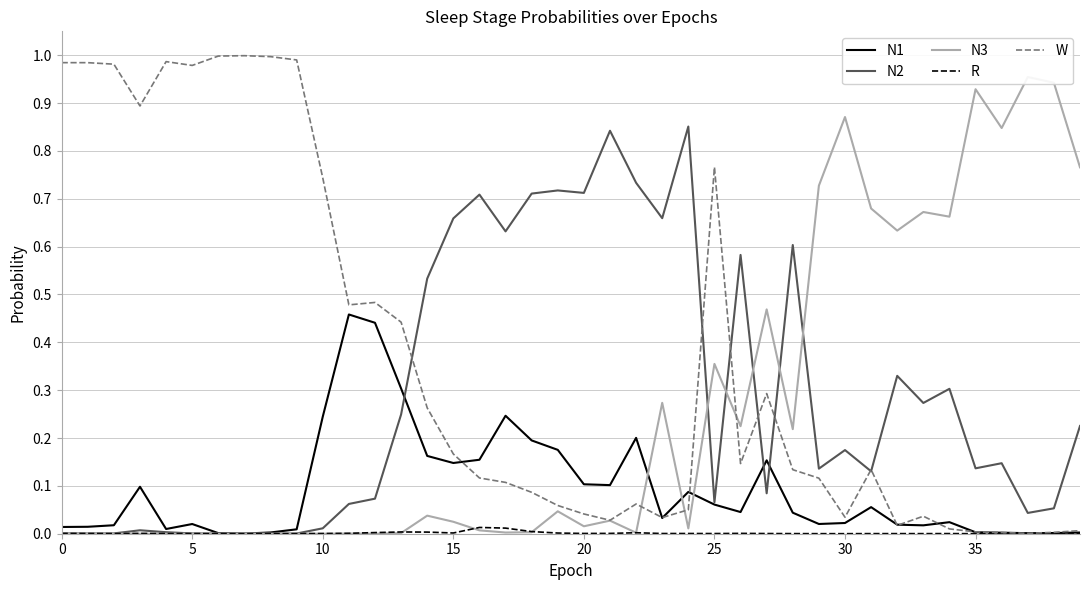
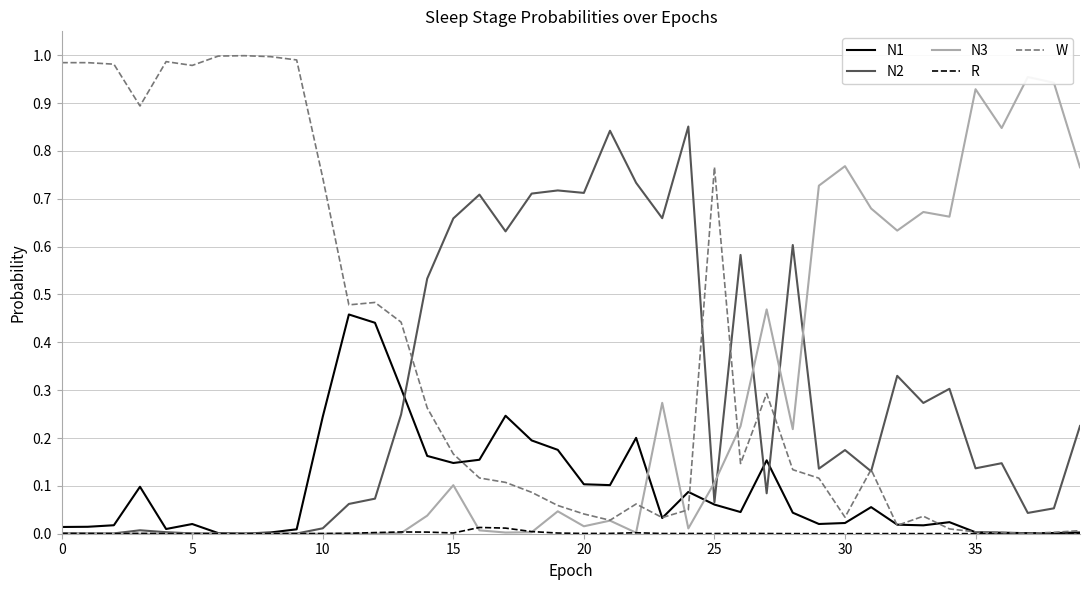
N3, 15: 0.02 -> 0.10
N3, 25: 0.35 -> 0.11
N3, 30: 0.87 -> 0.77
